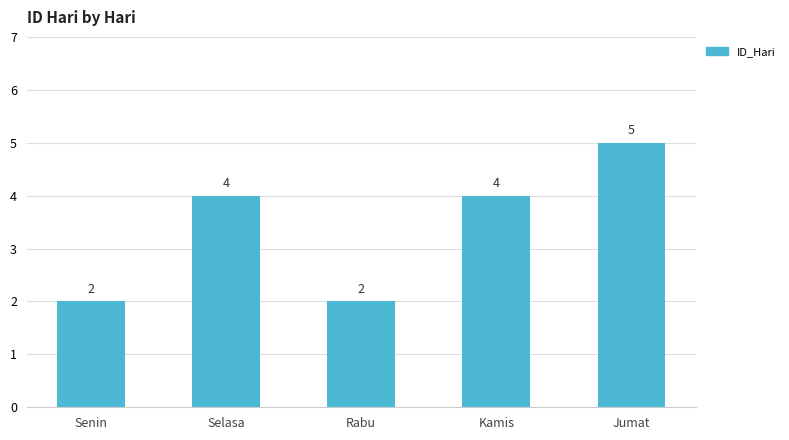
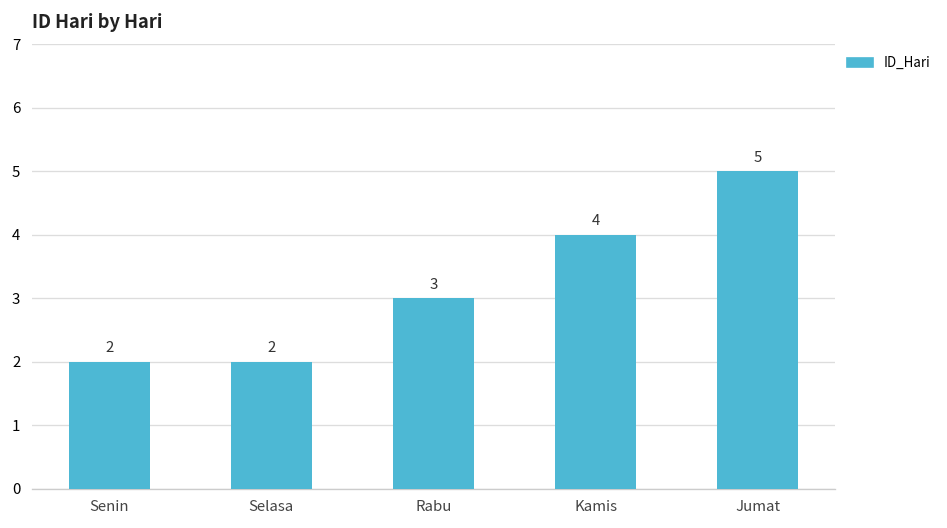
Selasa: 4 -> 2
Rabu: 2 -> 3
